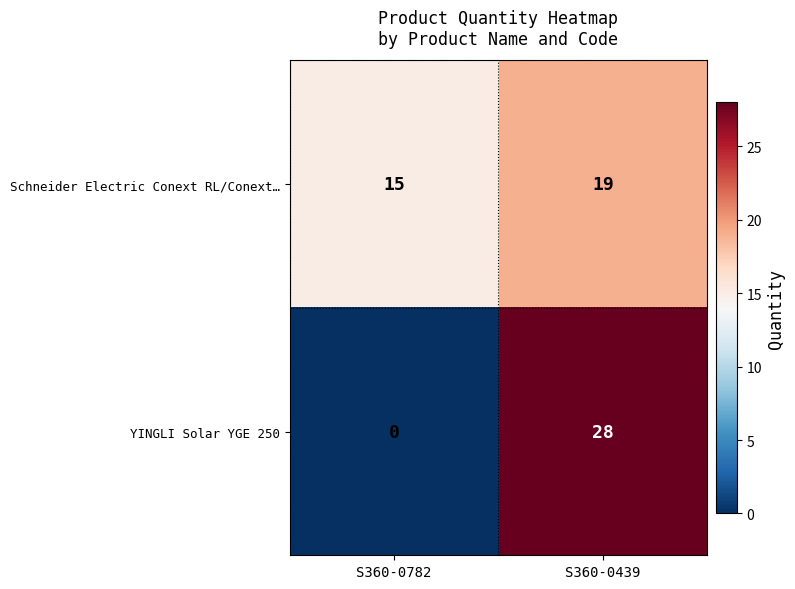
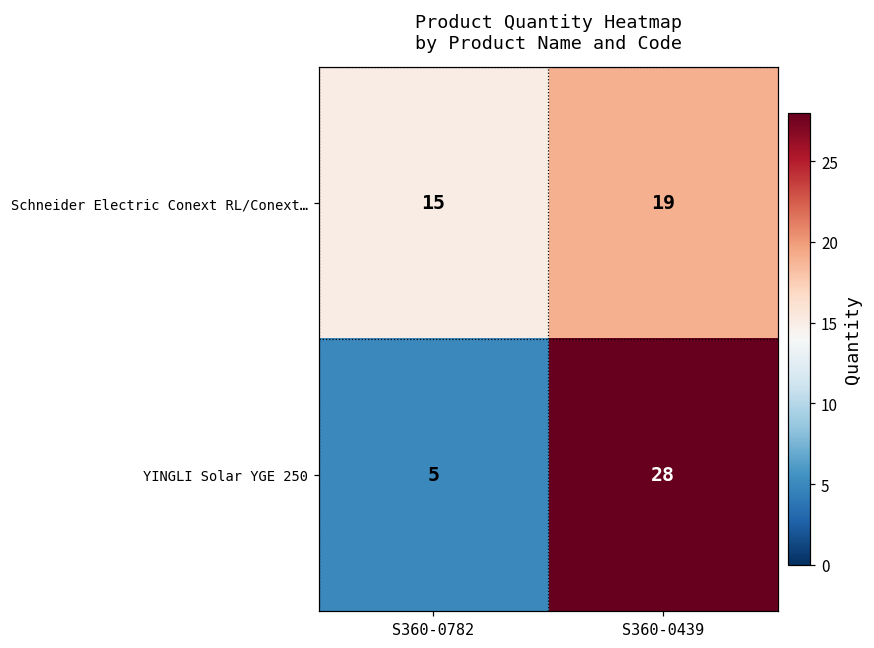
YINGLI Solar YGE 250, S360-0782: 0 -> 5
